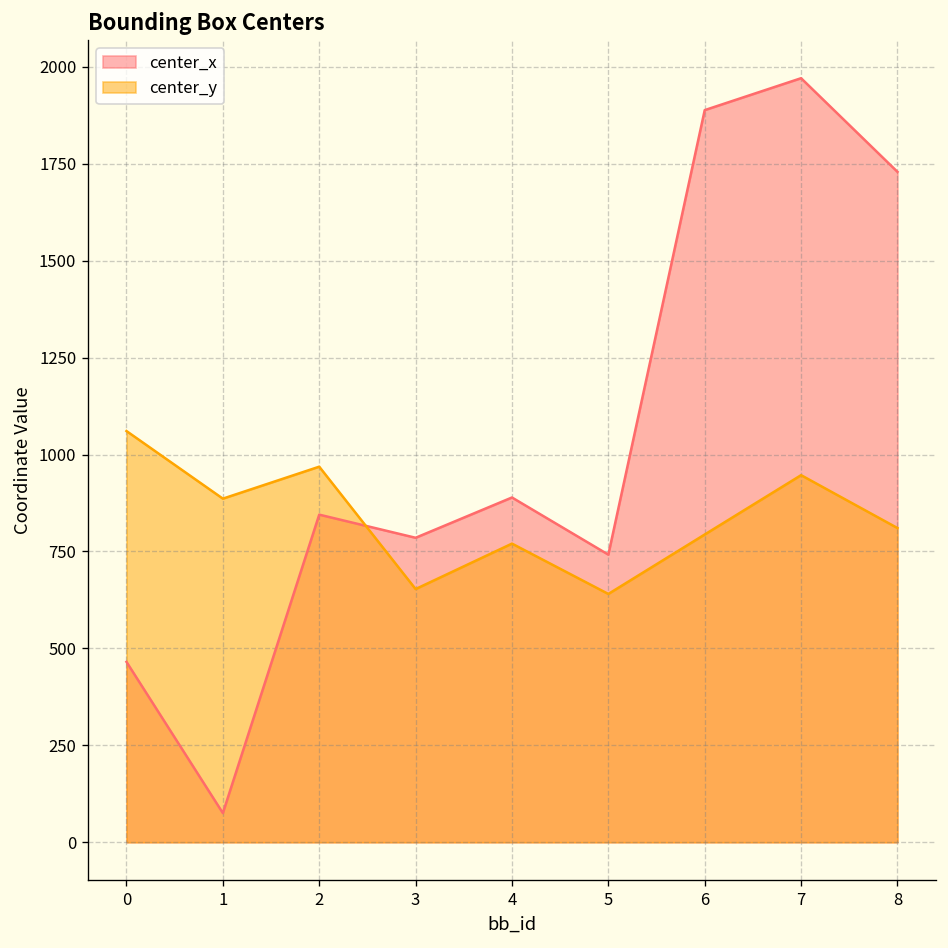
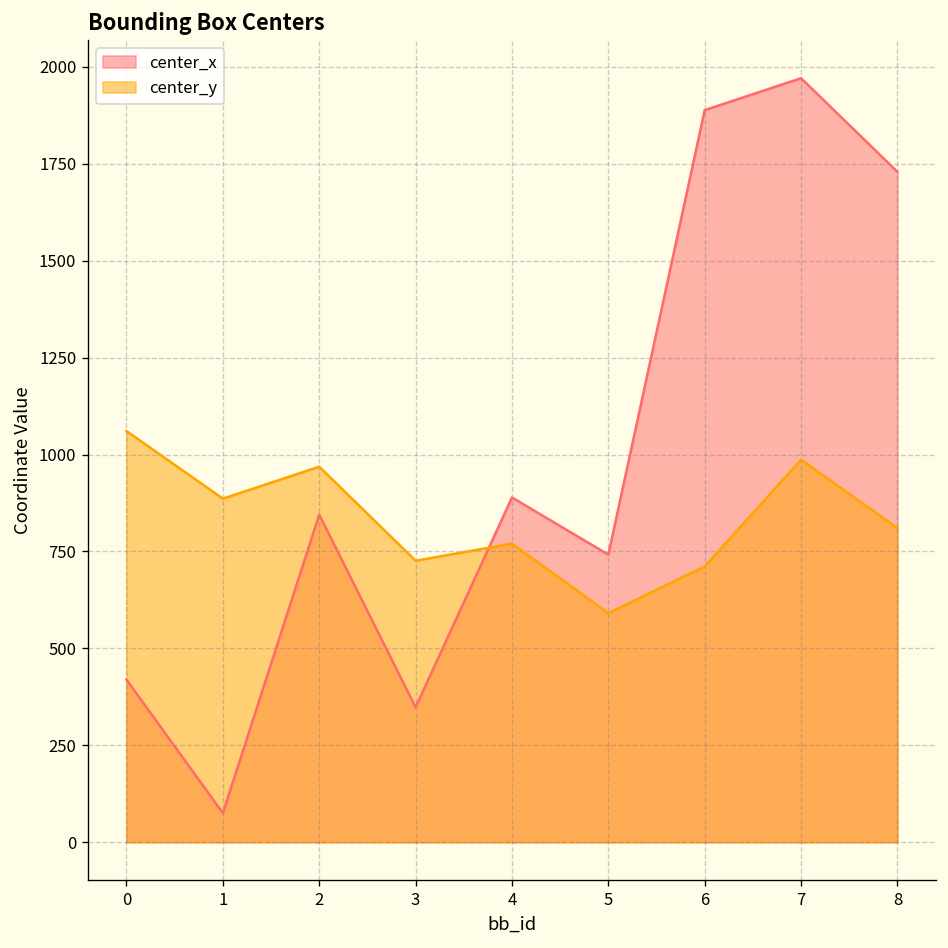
center_x, 0: 470 -> 420
center_x, 3: 790 -> 350
center_y, 3: 650 -> 730
center_y, 5: 640 -> 590
center_y, 6: 790 -> 710
center_y, 7: 950 -> 990
